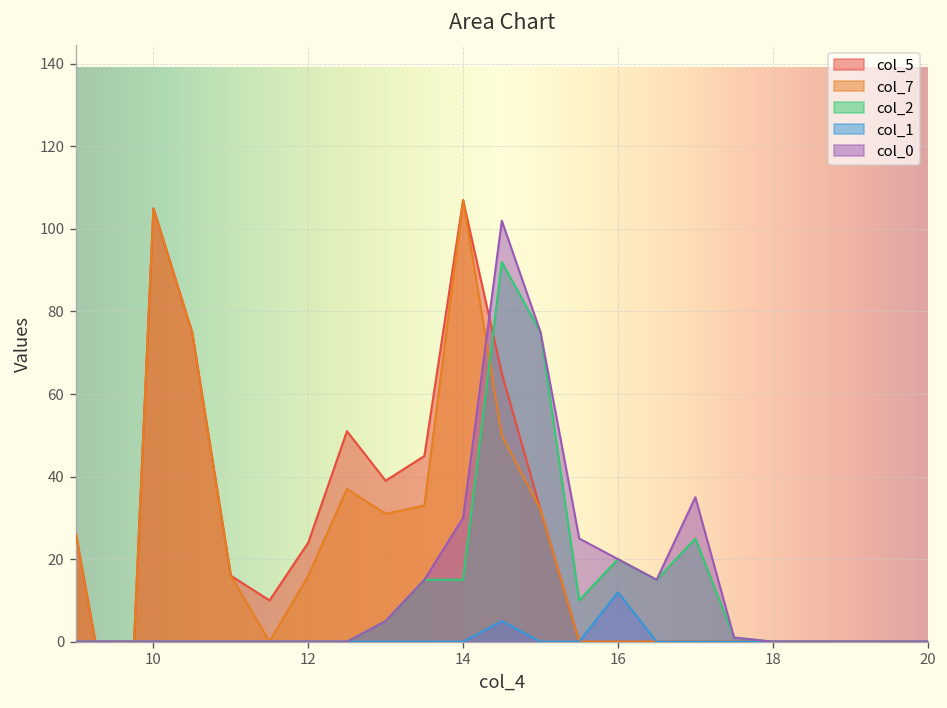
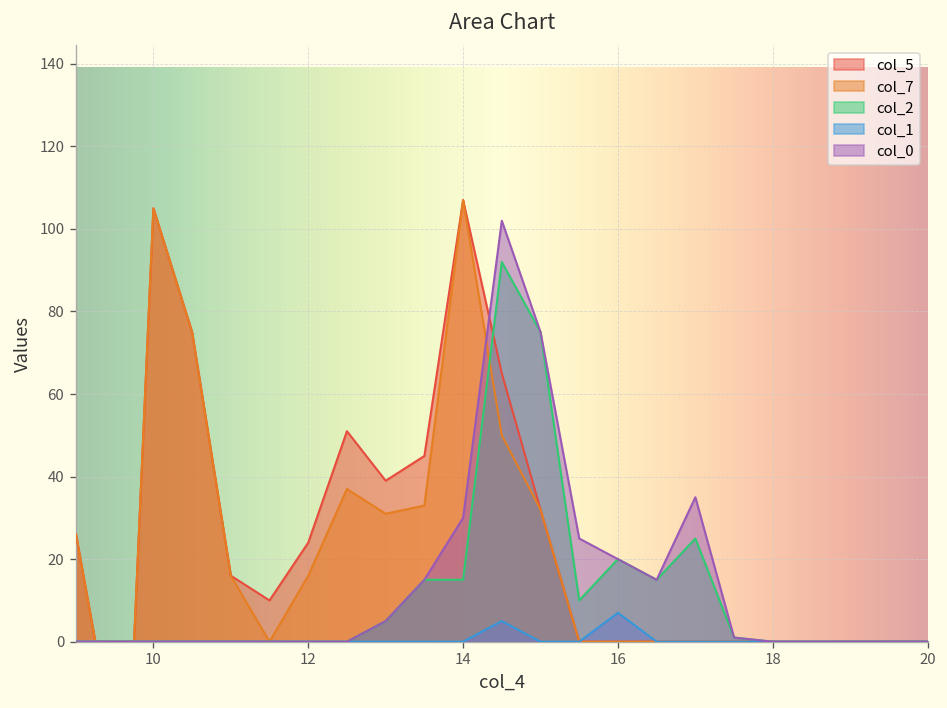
col_1, 16: 12 -> 7
